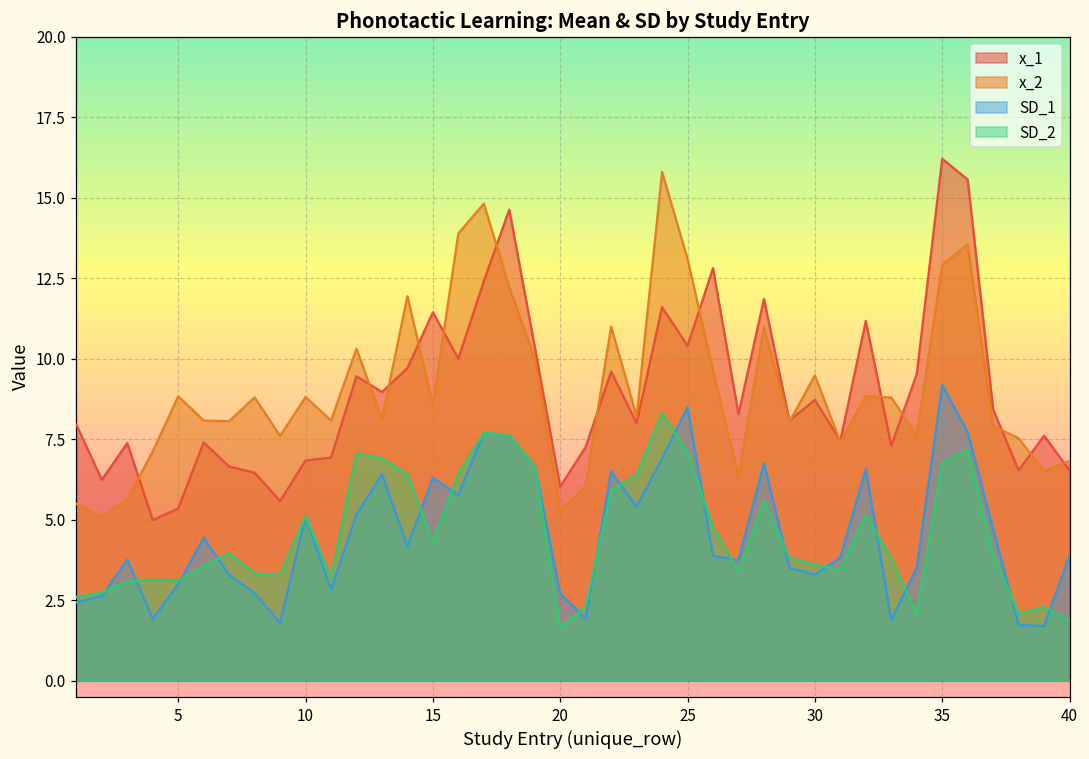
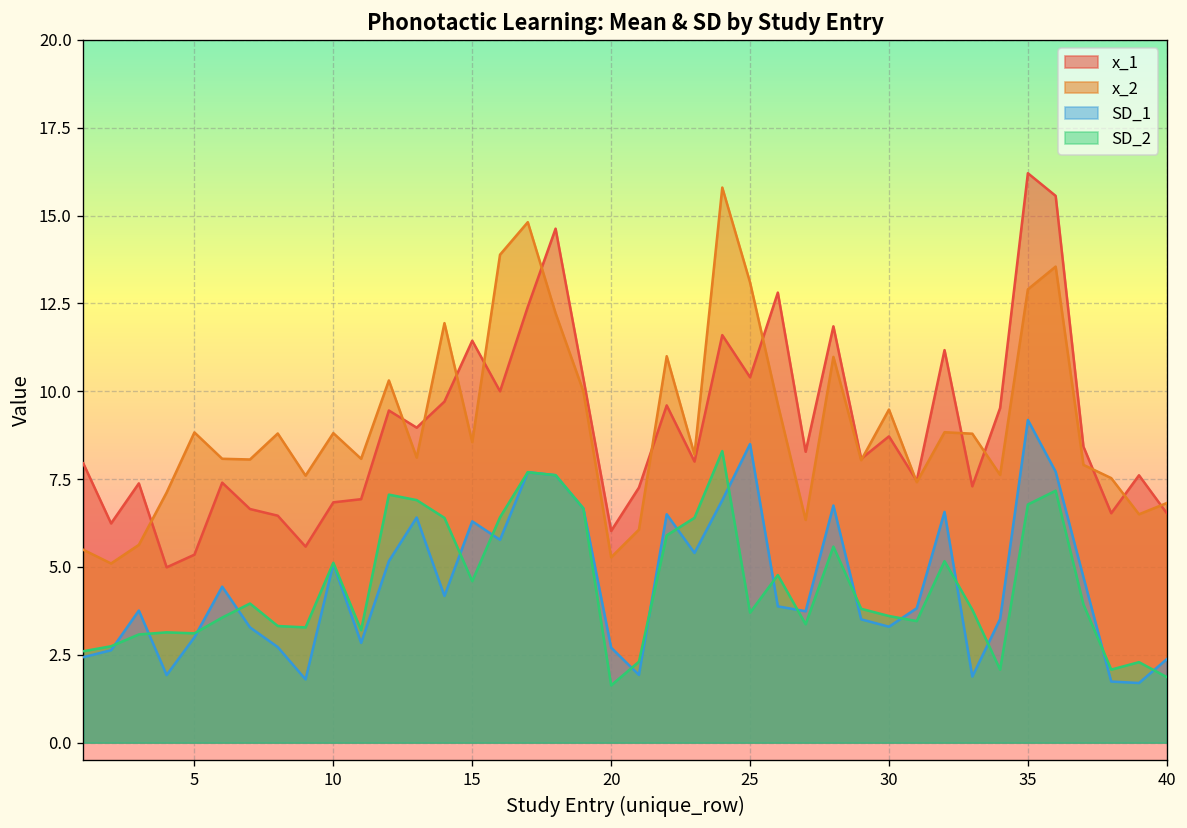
SD_2, 15: 4.3 -> 4.6
SD_2, 25: 7.1 -> 3.7
SD_1, 40: 3.9 -> 2.4
